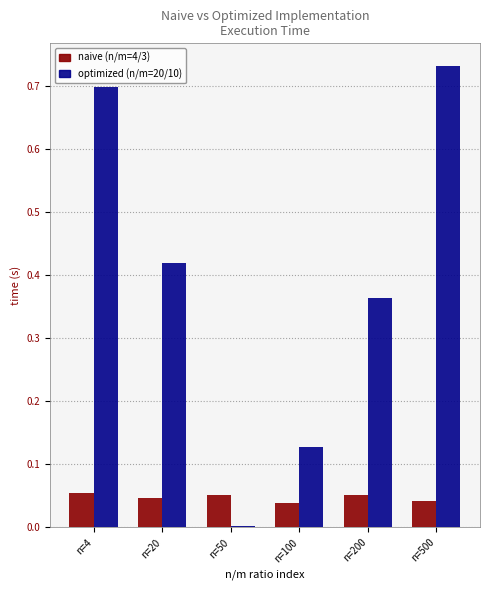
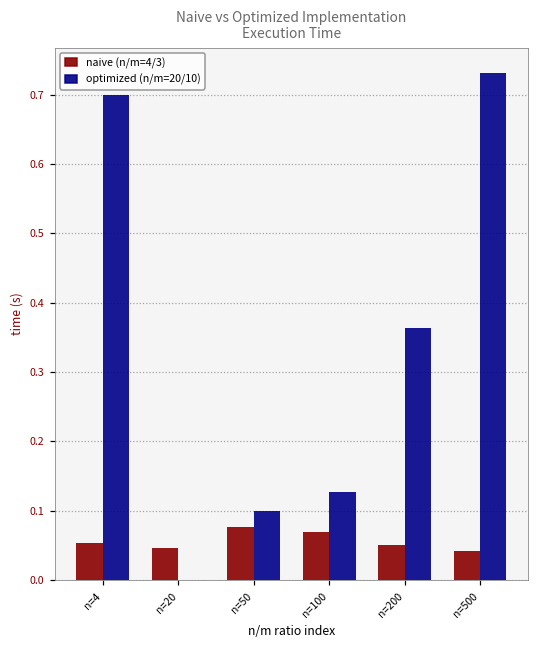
optimized (n/m=20/10), n=20: 0.42 -> 0.00
naive (n/m=4/3), n=50: 0.05 -> 0.08
optimized (n/m=20/10), n=50: 0.00 -> 0.10
naive (n/m=4/3), n=100: 0.04 -> 0.07
